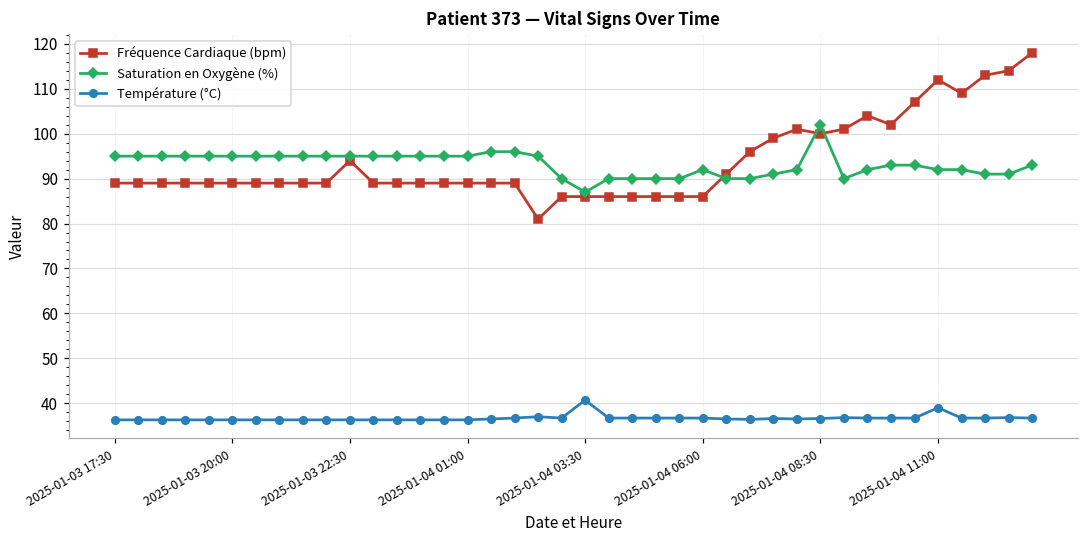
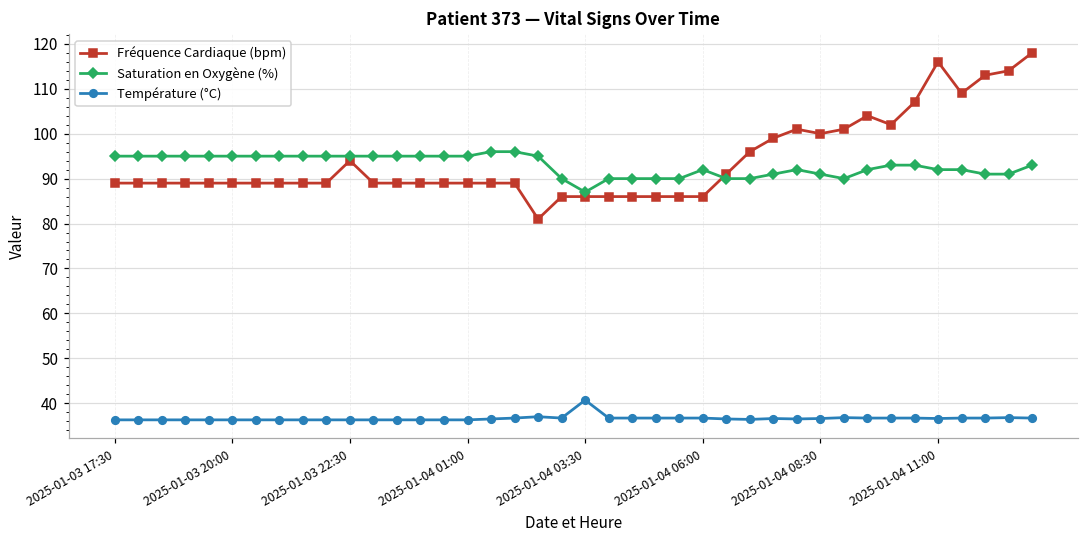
Saturation en Oxygène (%), 2025-01-04 08:30: 102 -> 91
Fréquence Cardiaque (bpm), 2025-01-04 11:00: 112 -> 116
Température (°C), 2025-01-04 11:00: 39 -> 37
